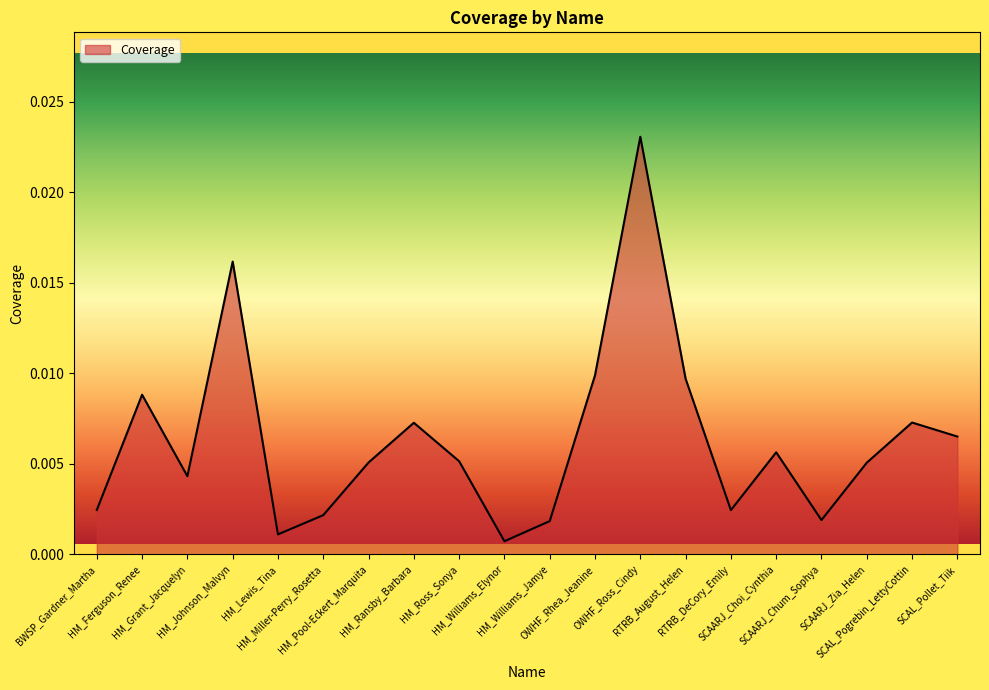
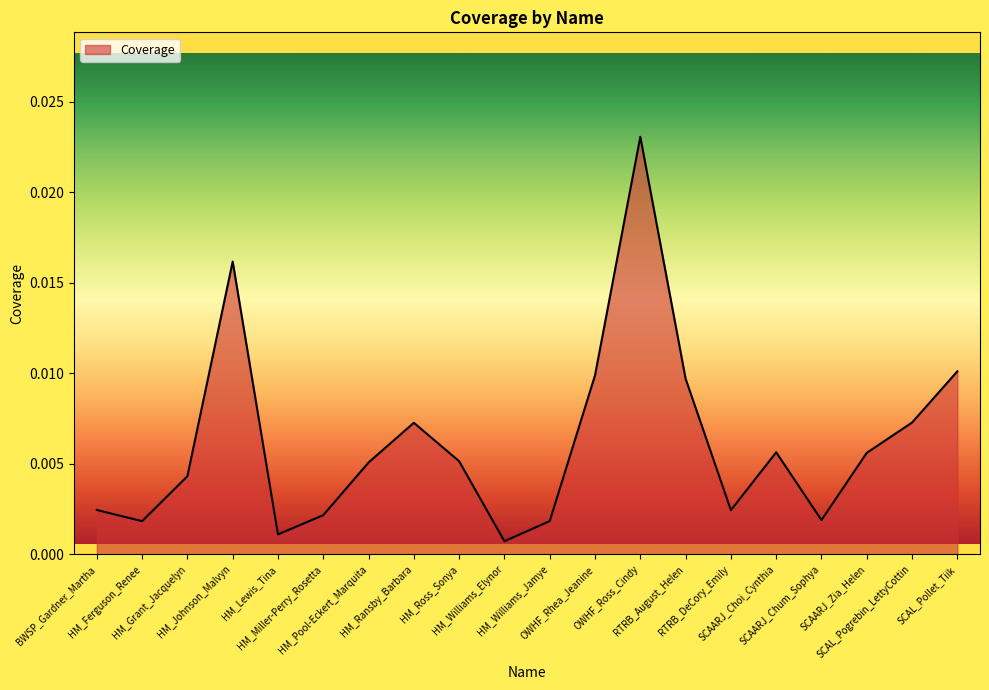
HM_Ferguson_Renee: 0.0088 -> 0.0018
SCAARJ_Zia_Helen: 0.0051 -> 0.0056
SCAL_Pollet_Tiik: 0.0065 -> 0.0101
